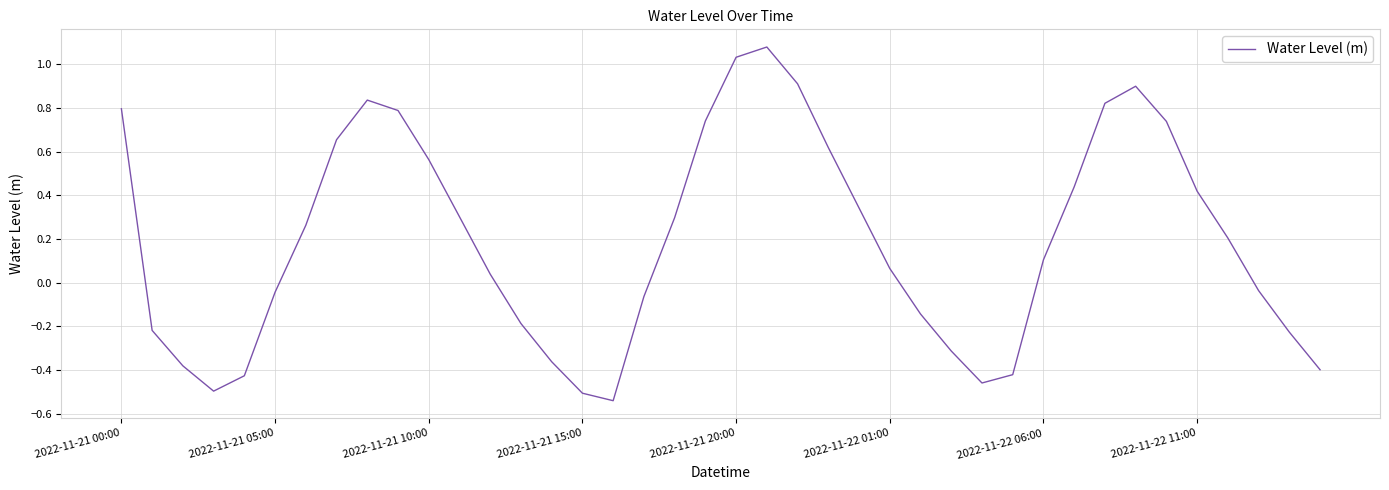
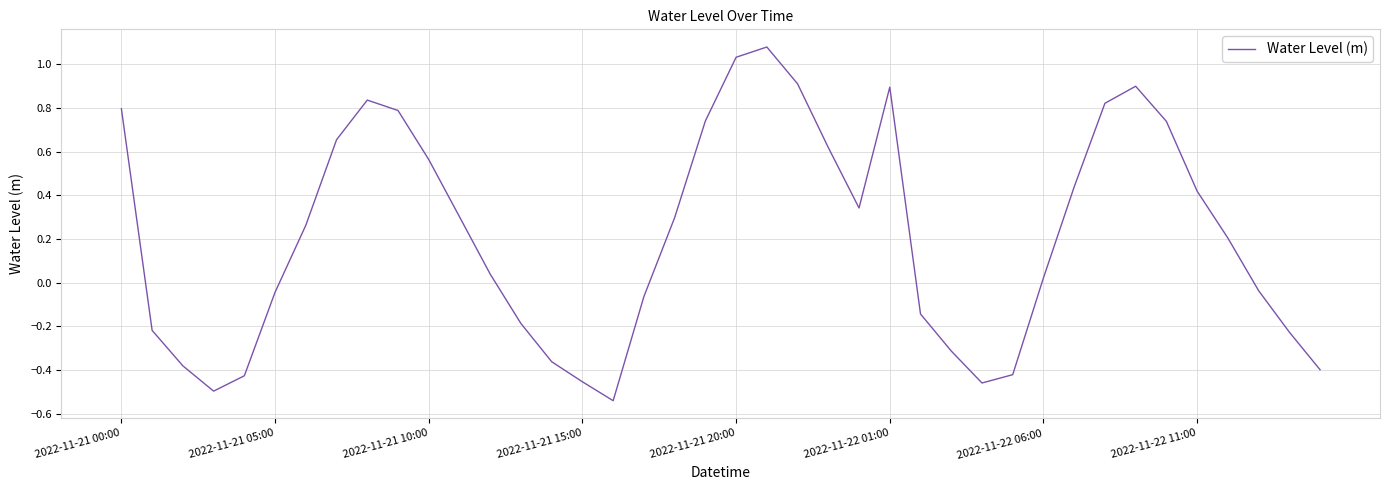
2022-11-21 15:00: -0.51 -> -0.45
2022-11-22 01:00: 0.07 -> 0.90
2022-11-22 06:00: 0.10 -> 0.02
